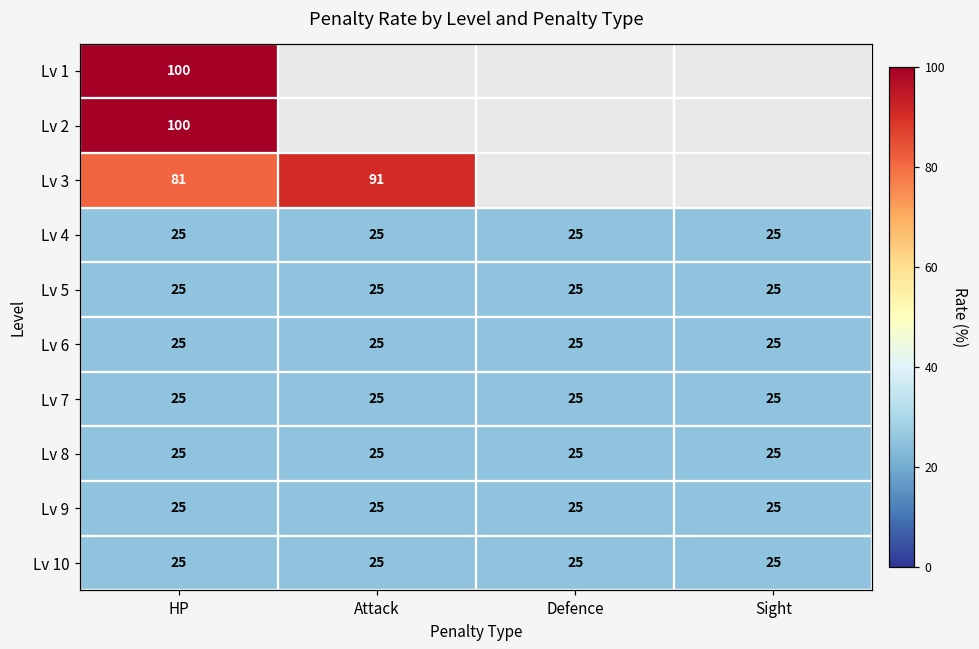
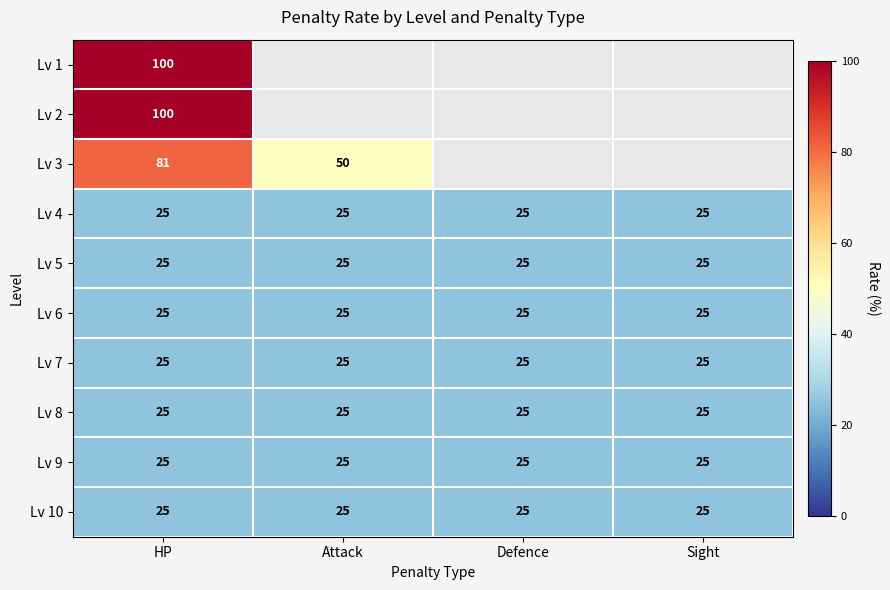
Lv 3, Attack: 91 -> 50
